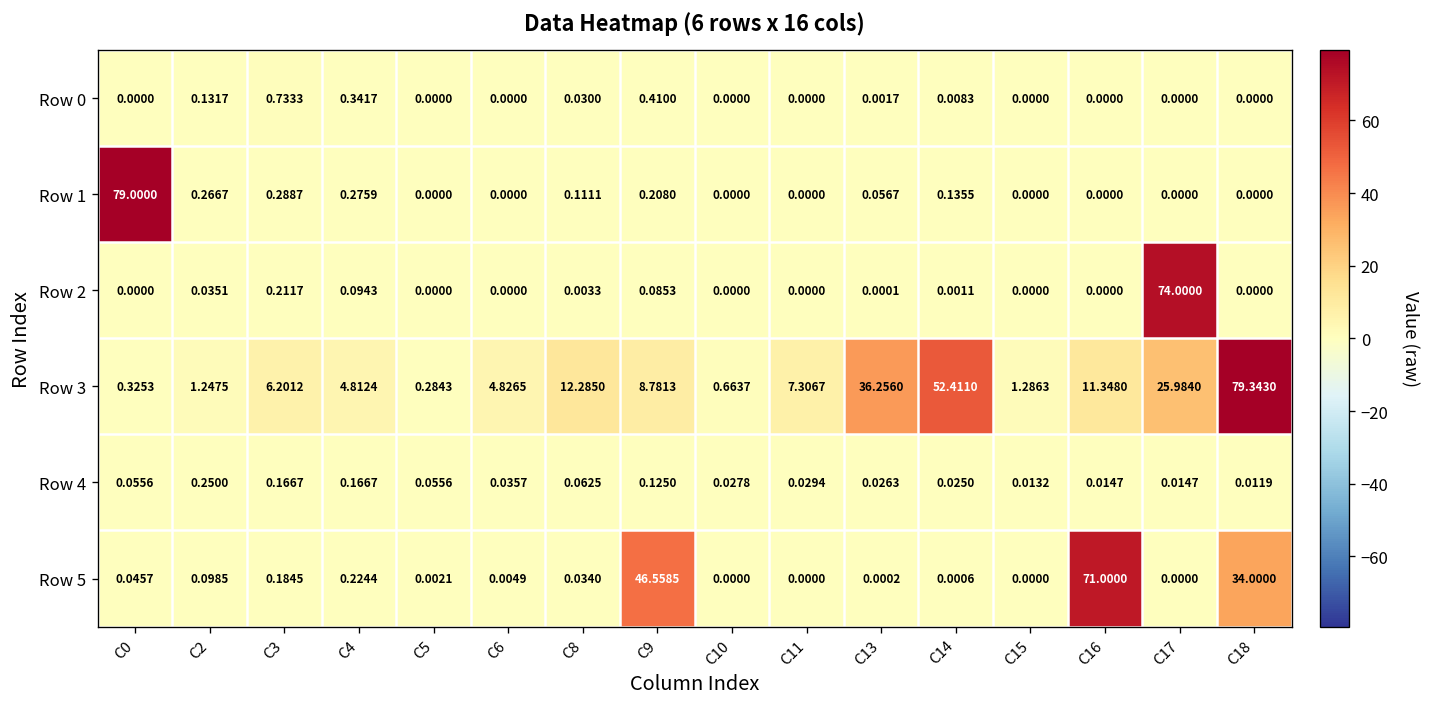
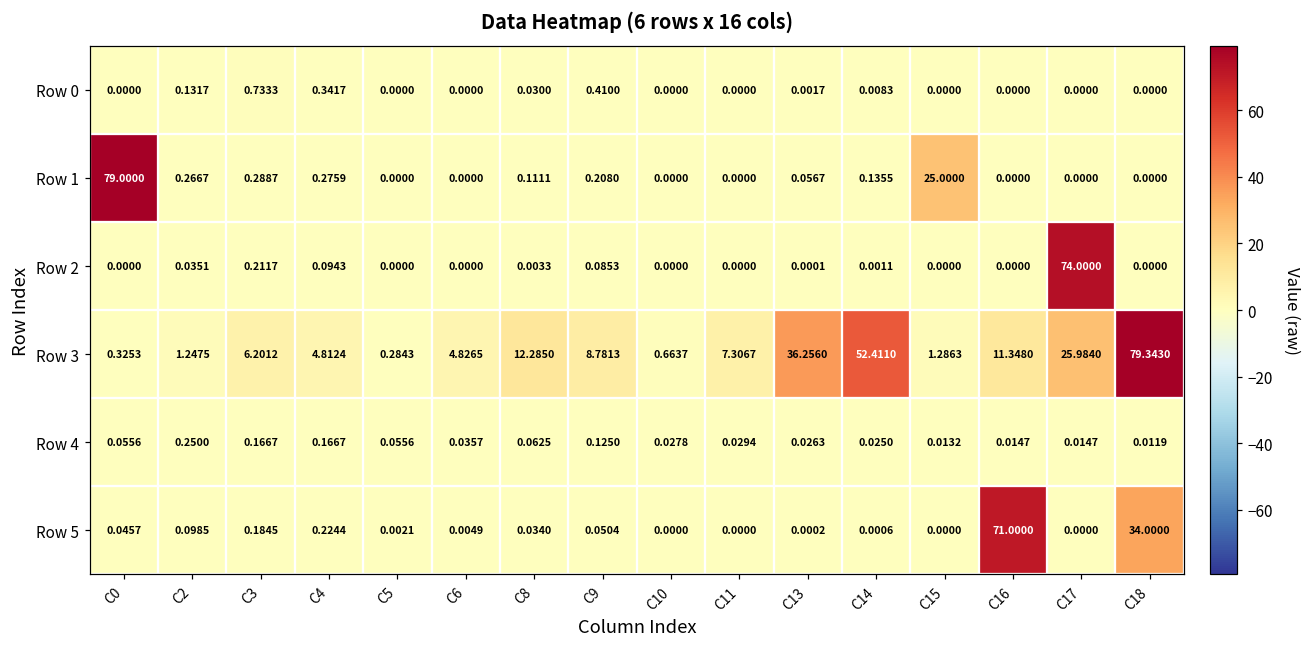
Row 1, C15: 0.0000 -> 25.0000
Row 5, C9: 46.5585 -> 0.0504
